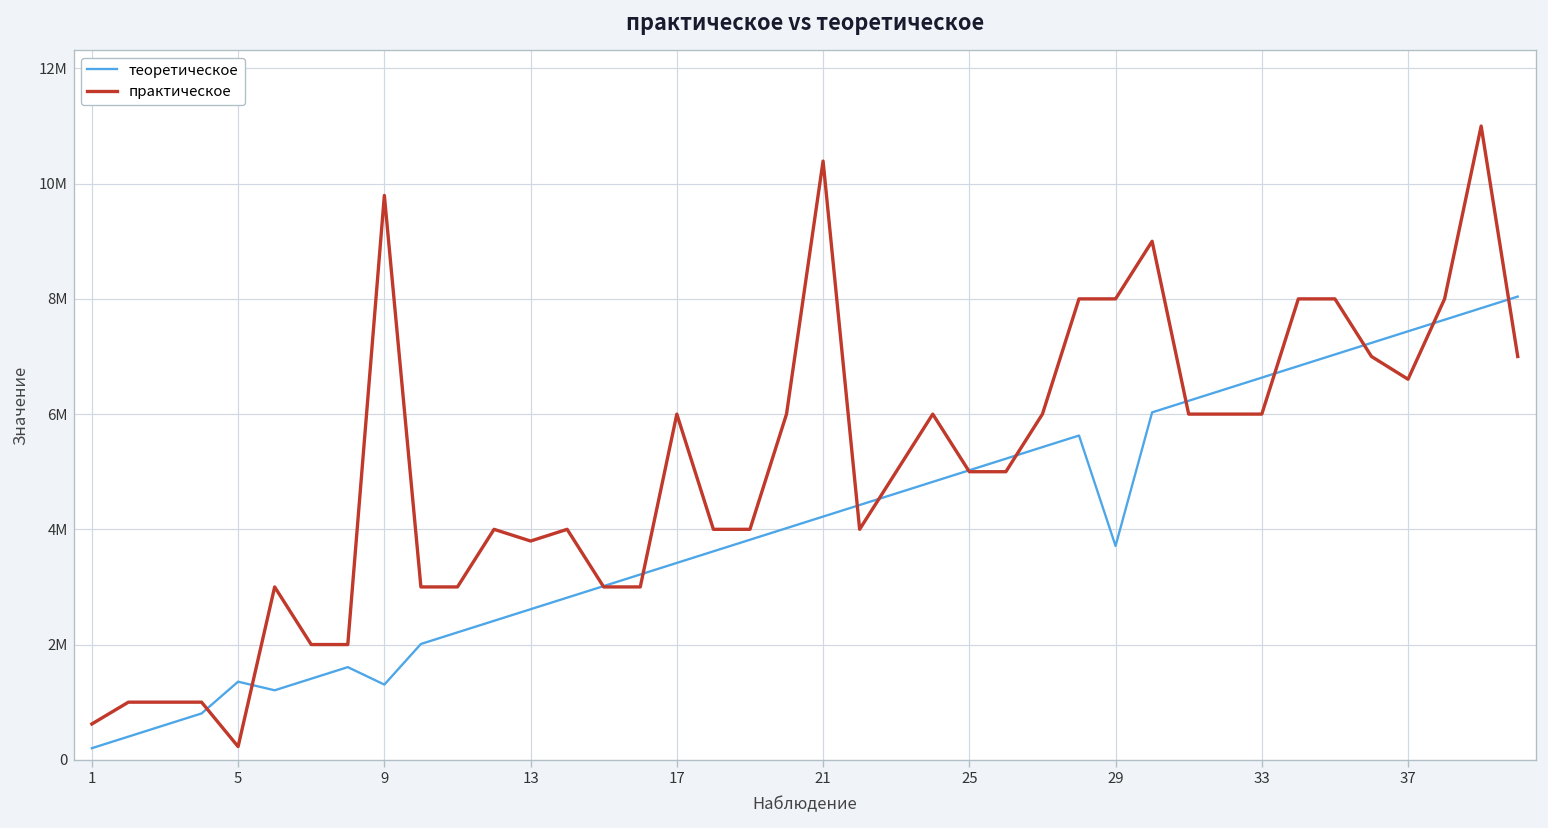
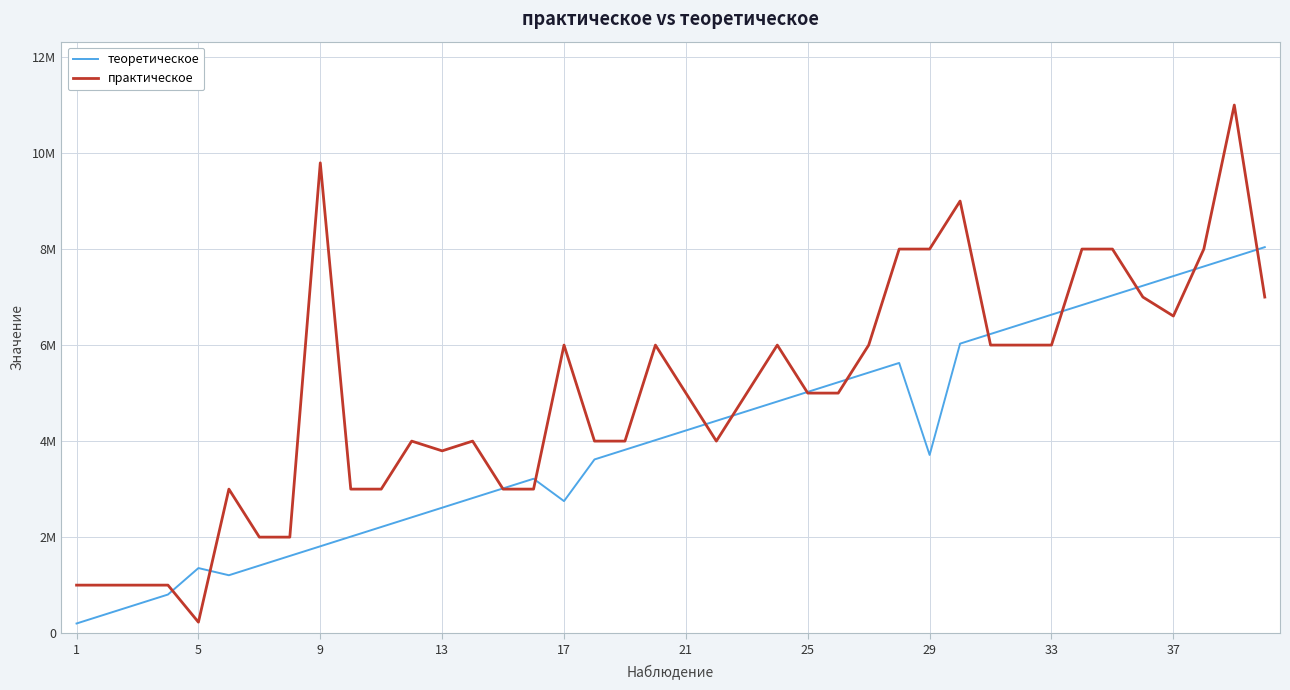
практическое, 1: 600000 -> 1000000
теоретическое, 9: 1300000 -> 1800000
теоретическое, 17: 3400000 -> 2700000
практическое, 21: 10400000 -> 5000000
